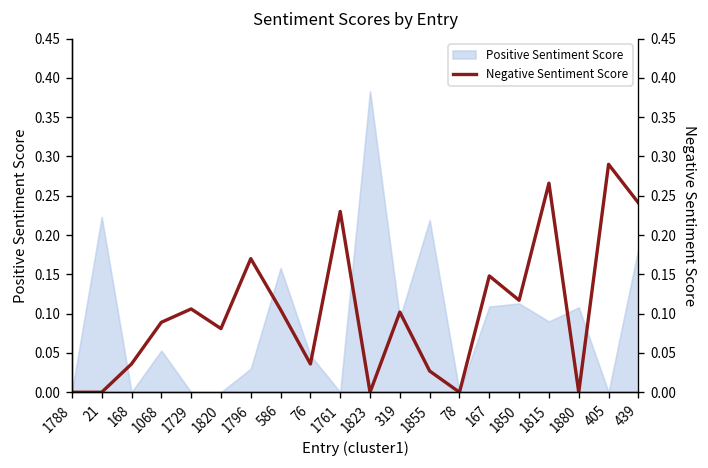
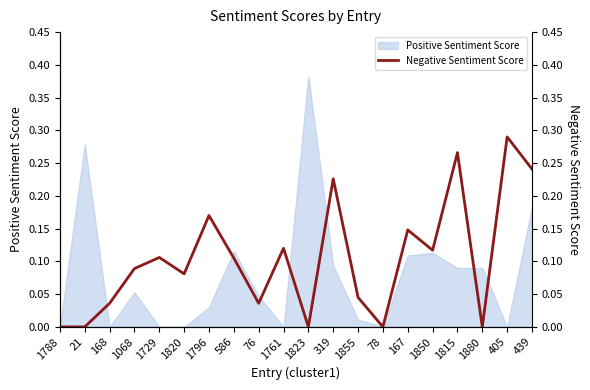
Positive Sentiment Score, 21: 0.22 -> 0.28
Positive Sentiment Score, 586: 0.16 -> 0.12
Negative Sentiment Score, 1761: 0.23 -> 0.12
Negative Sentiment Score, 319: 0.10 -> 0.23
Negative Sentiment Score, 1855: 0.03 -> 0.05
Positive Sentiment Score, 1855: 0.22 -> 0.01
Positive Sentiment Score, 1880: 0.11 -> 0.09
